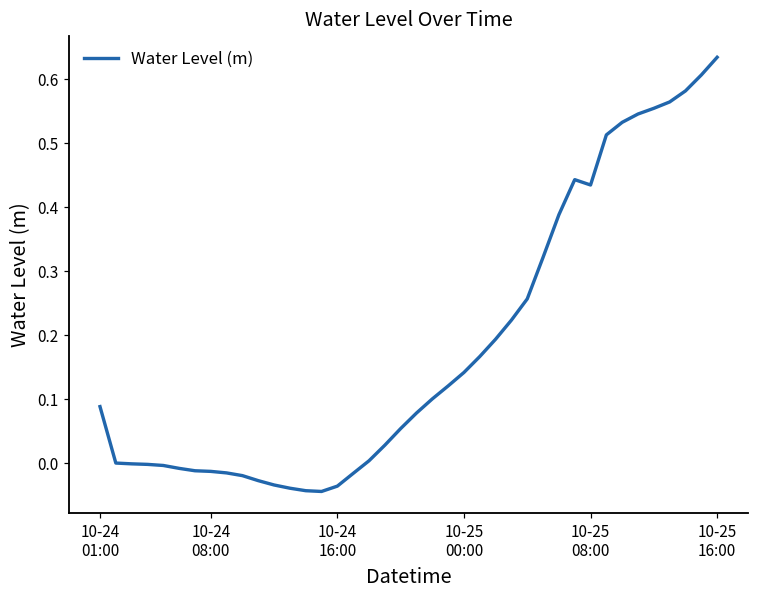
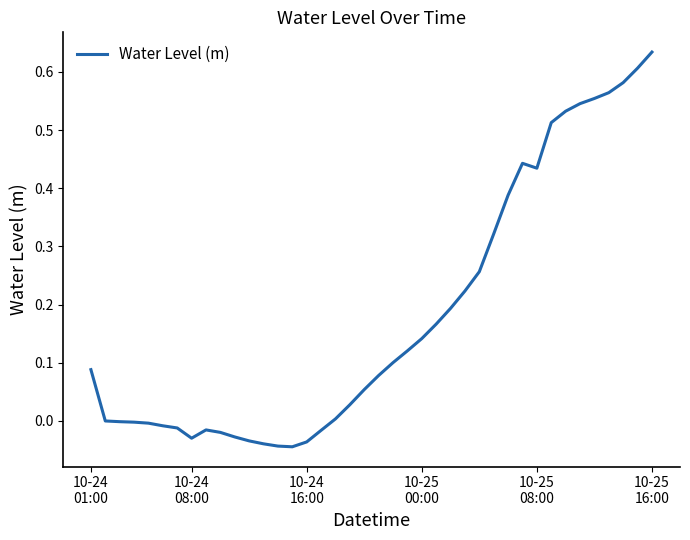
10-24 08:00: -0.01 -> -0.03
